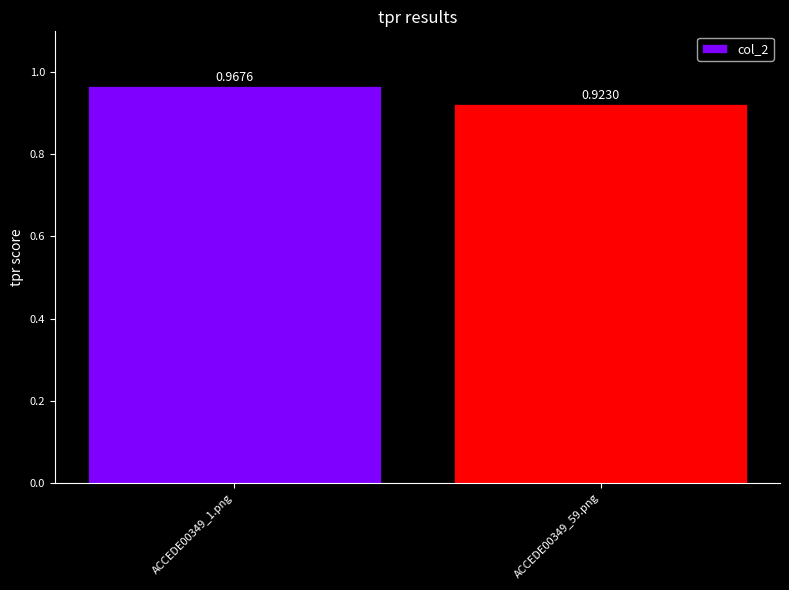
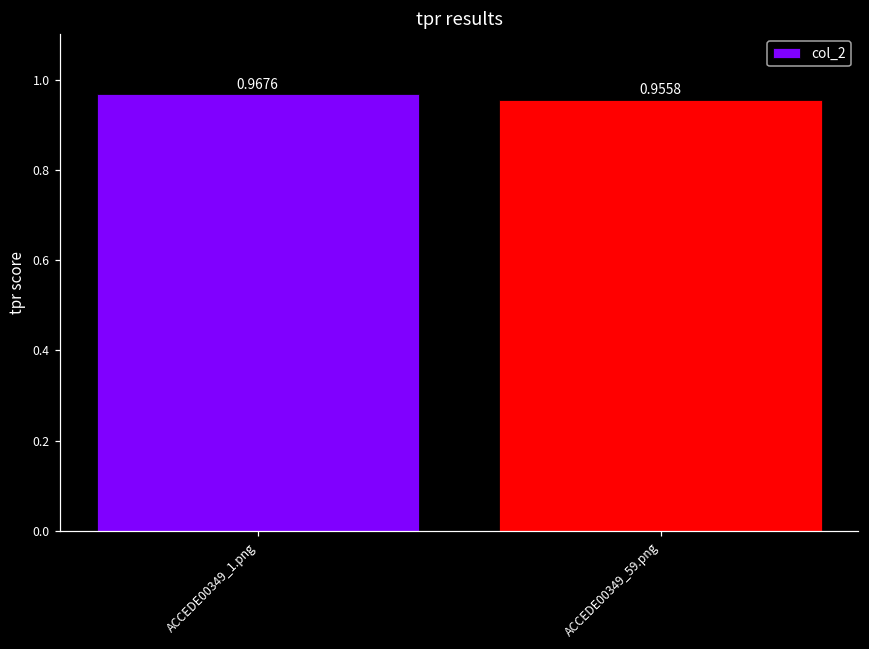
ACCEDE00349_59.png: 0.9230 -> 0.9558
